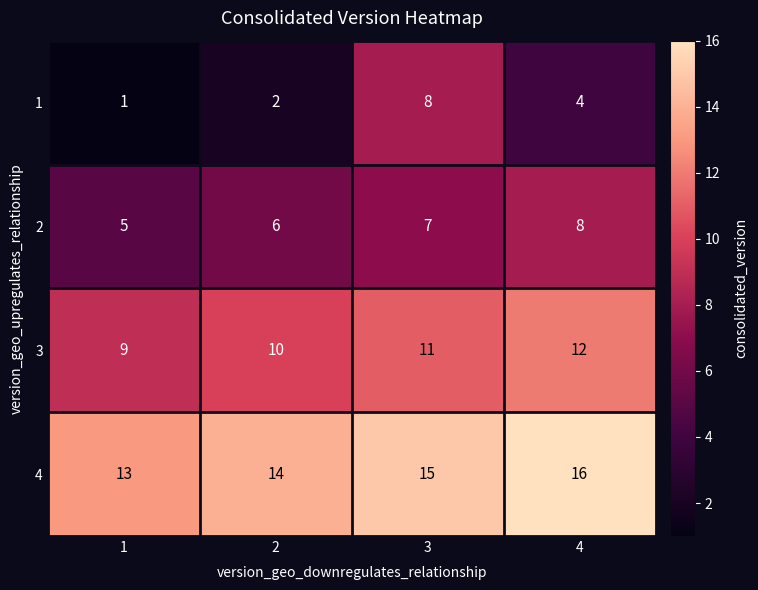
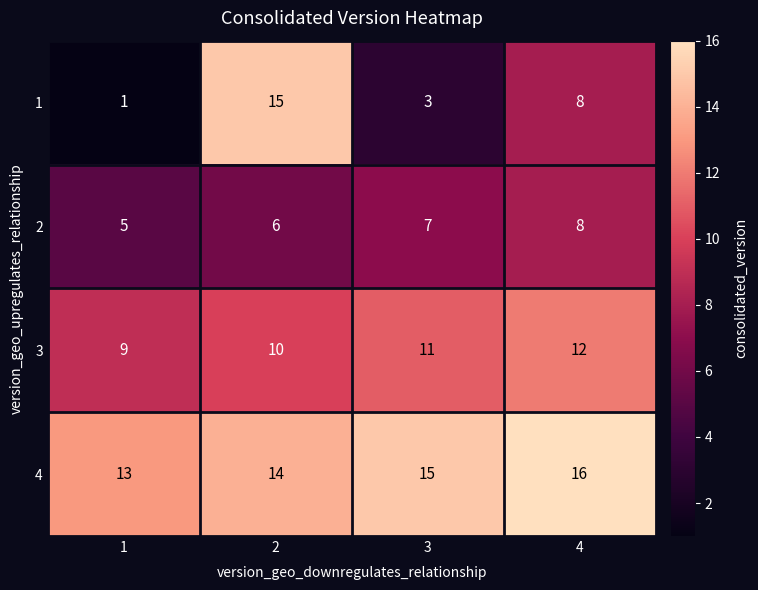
1, 2: 2 -> 15
1, 3: 8 -> 3
1, 4: 4 -> 8
